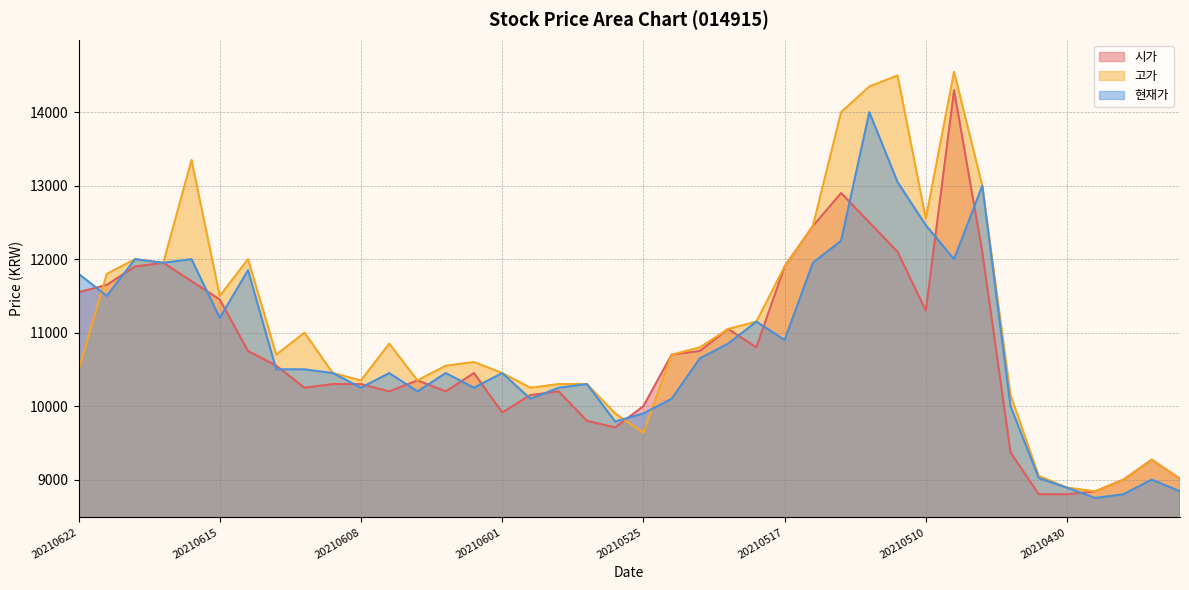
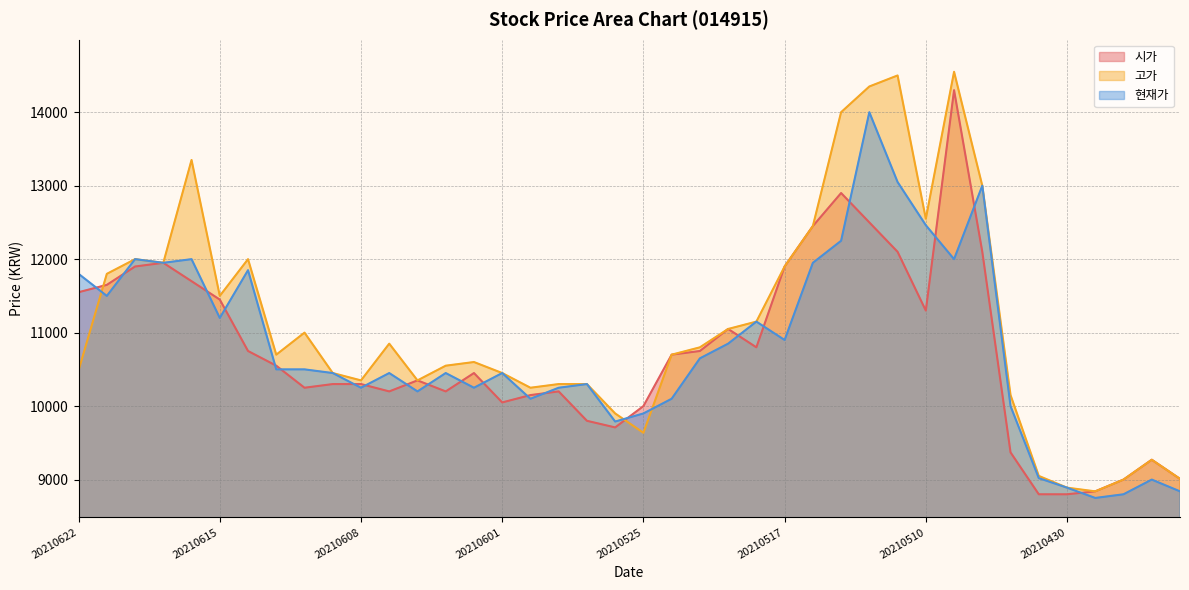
시가, 20210601: 9900 -> 10100
